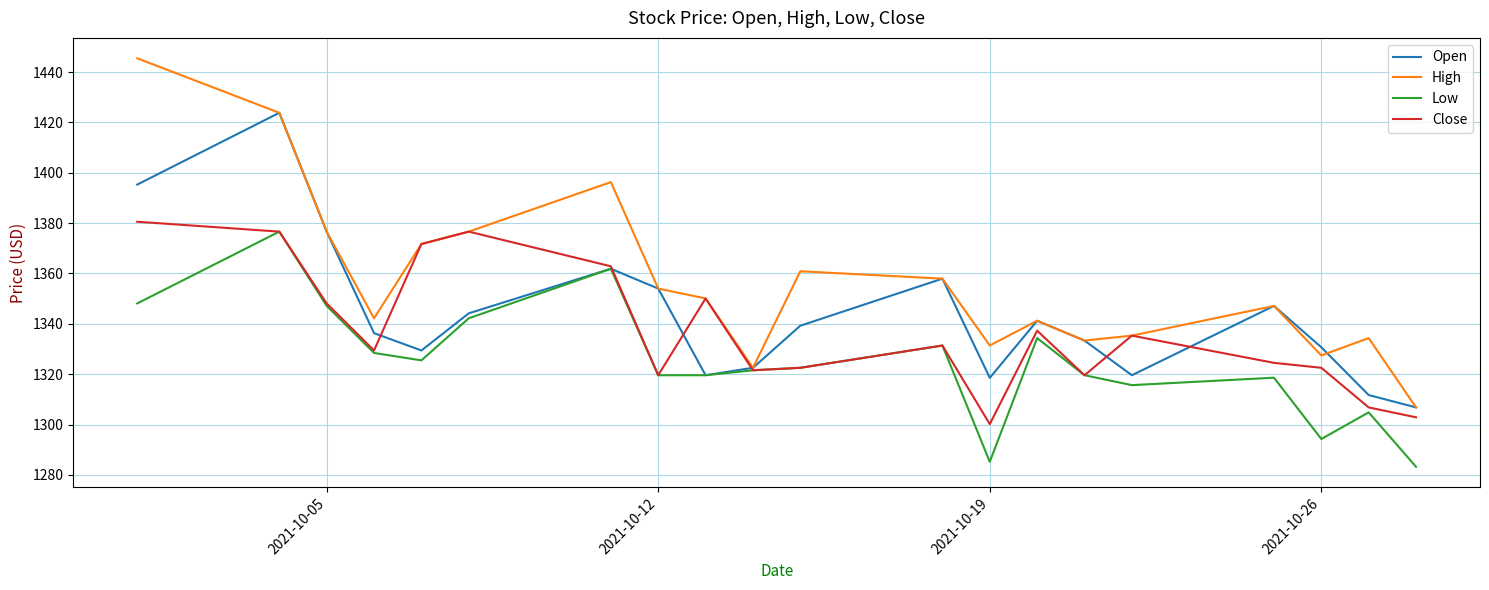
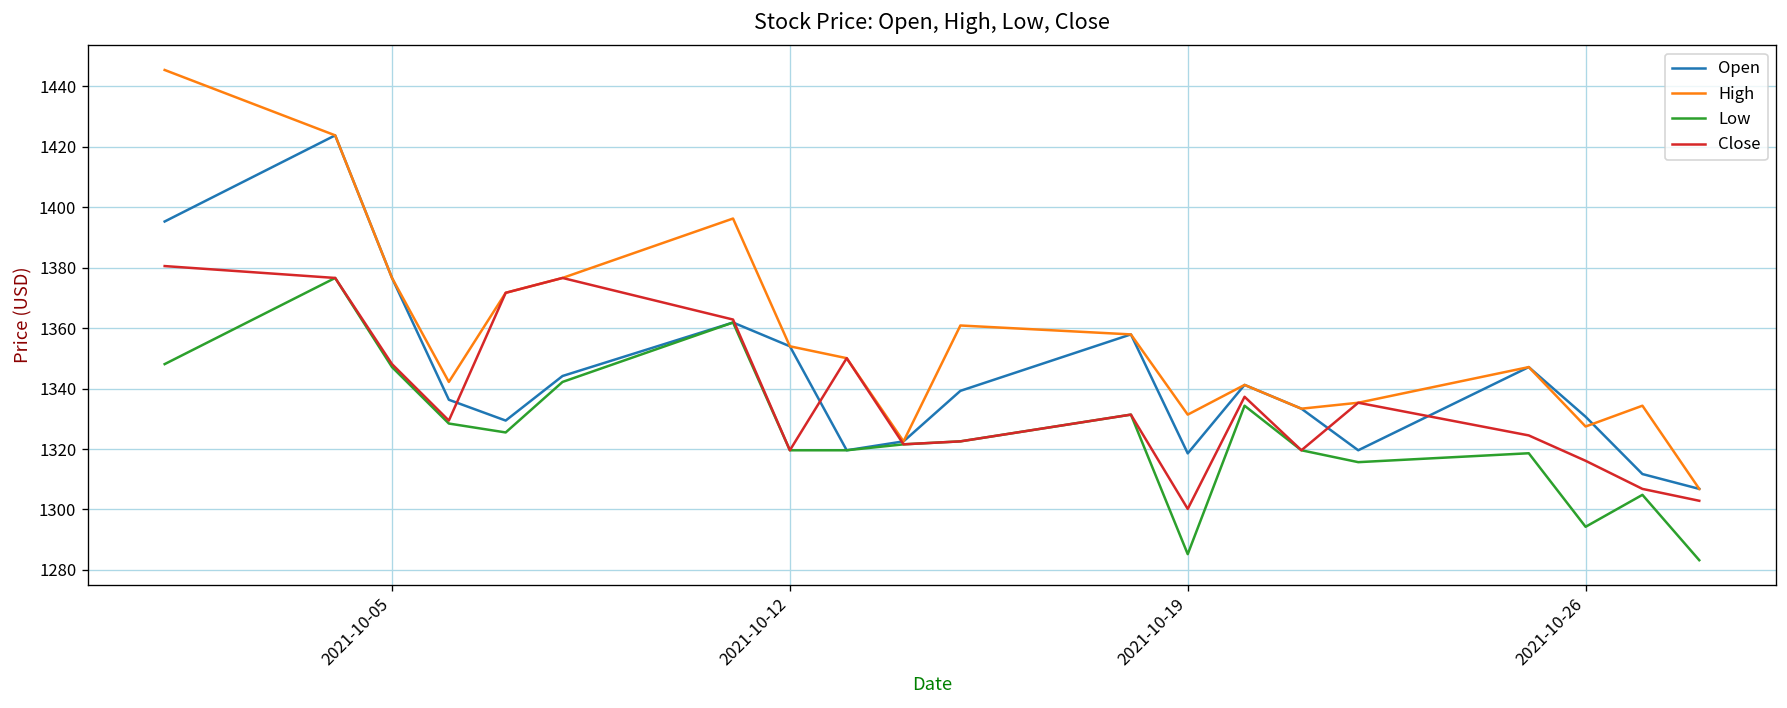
Close, 2021-10-26: 1323 -> 1316
